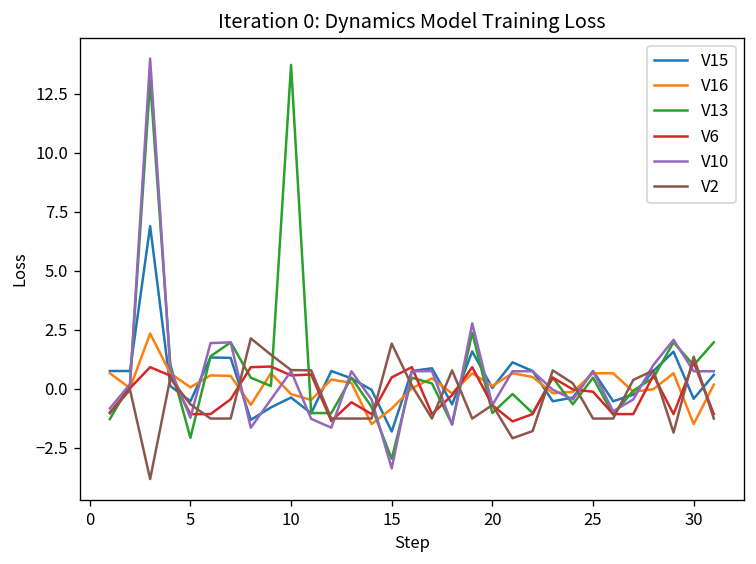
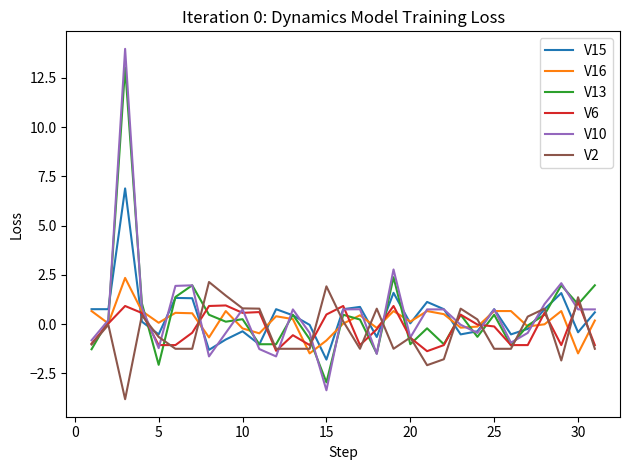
V13, 10: 13.7 -> 0.2
